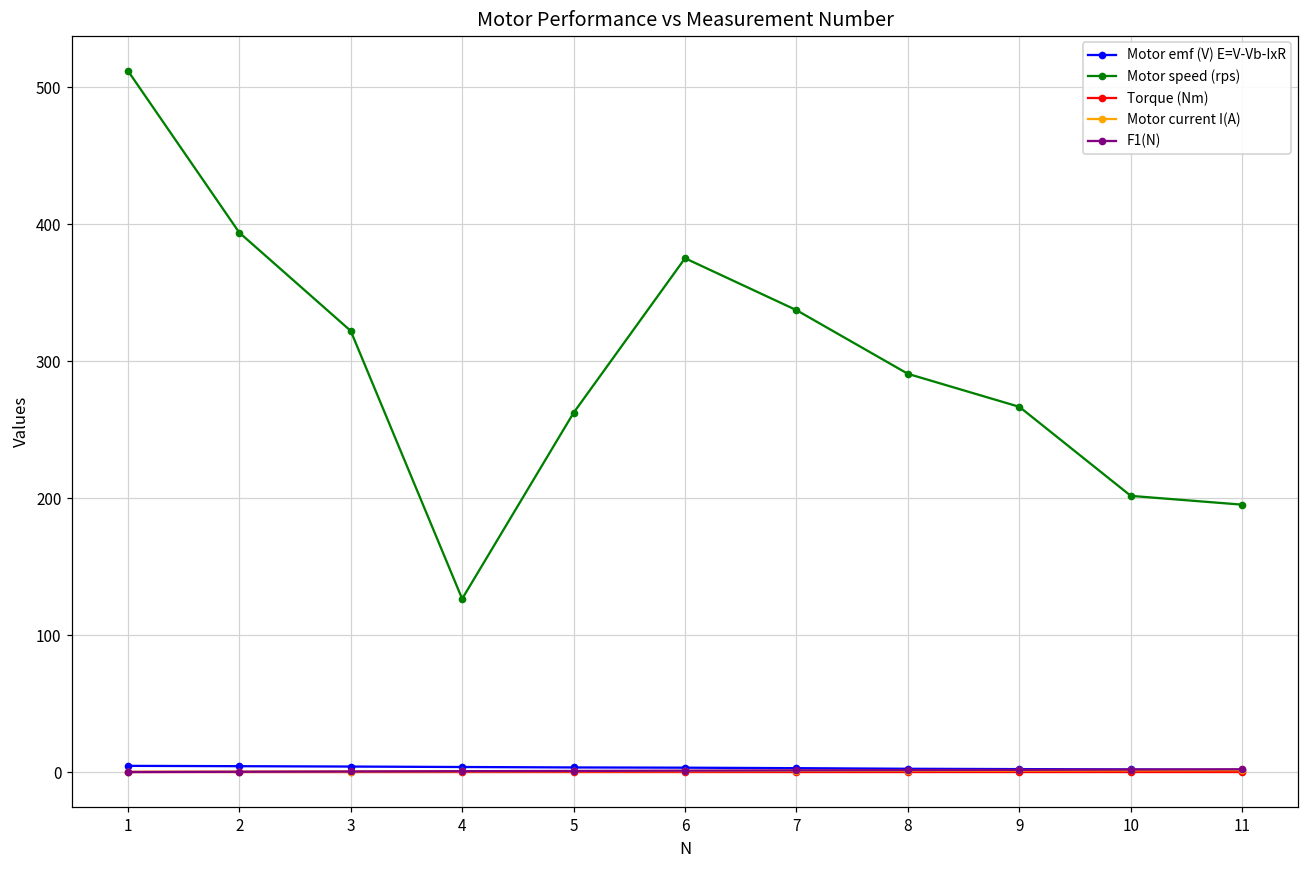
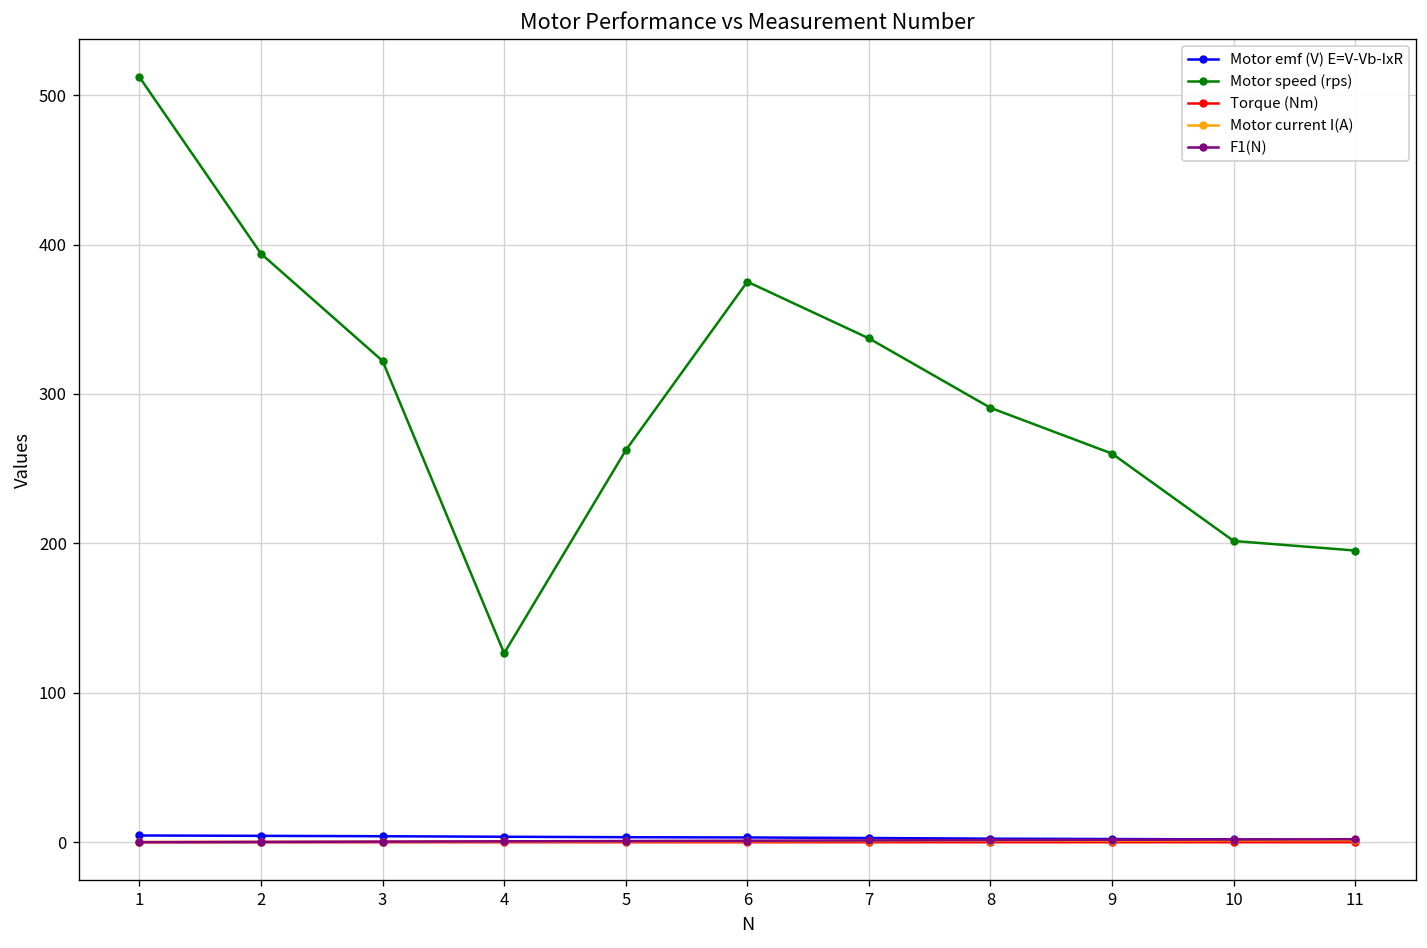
Motor speed (rps), 9: 267 -> 260
